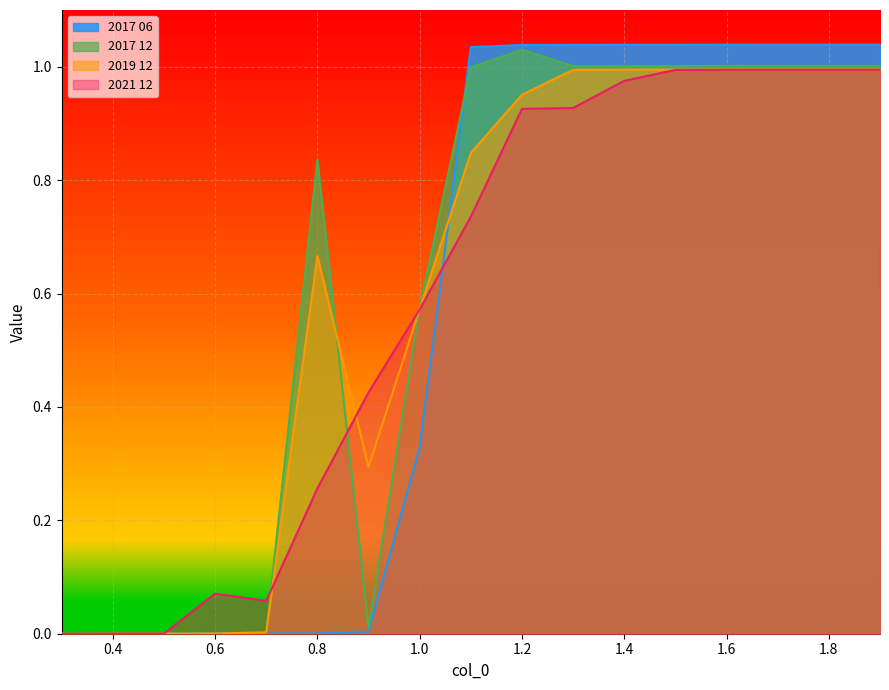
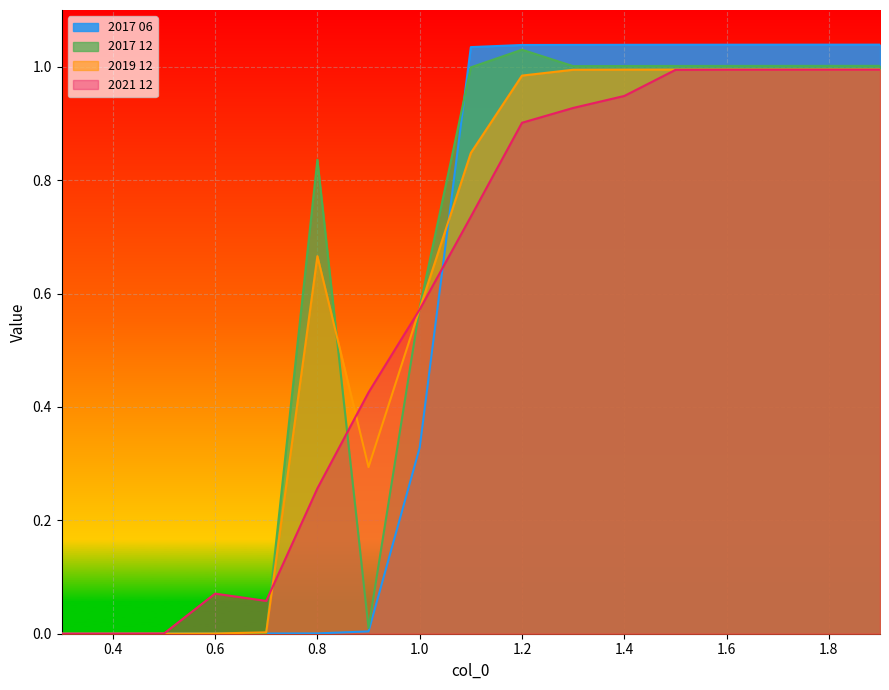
2019 12, 1.2: 0.95 -> 0.98
2021 12, 1.2: 0.93 -> 0.90
2021 12, 1.4: 0.98 -> 0.95
